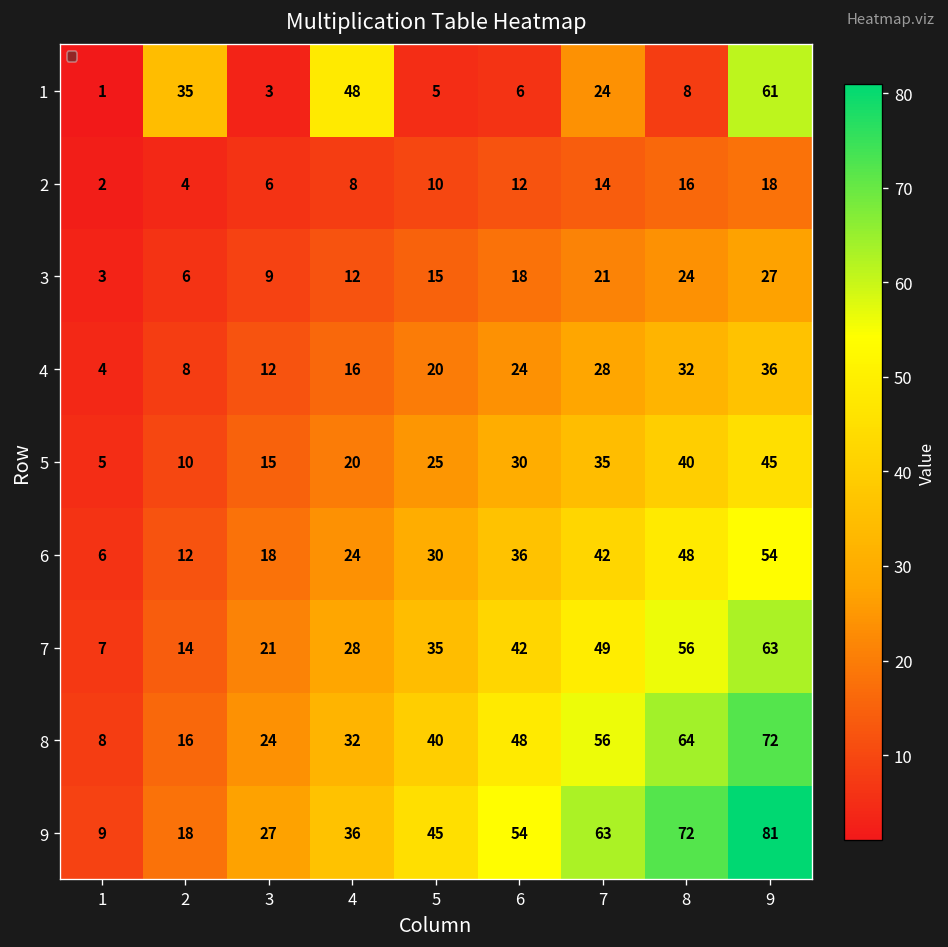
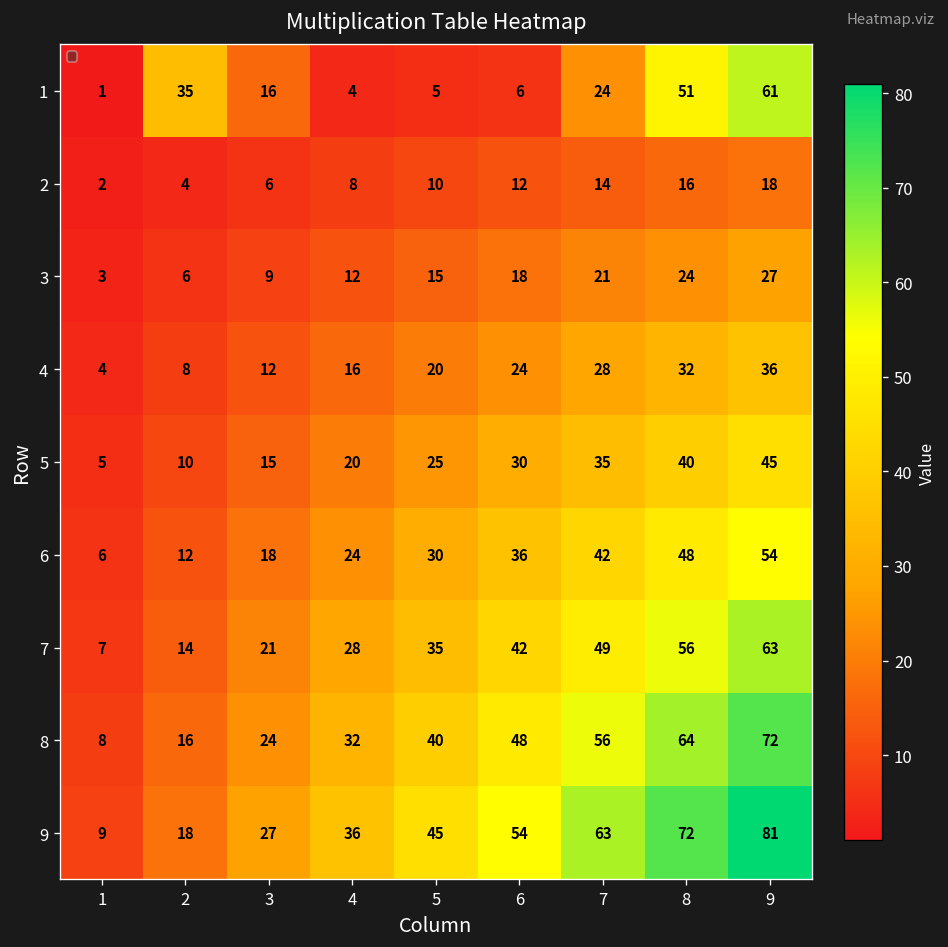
1, 3: 3 -> 16
1, 4: 48 -> 4
1, 8: 8 -> 51
